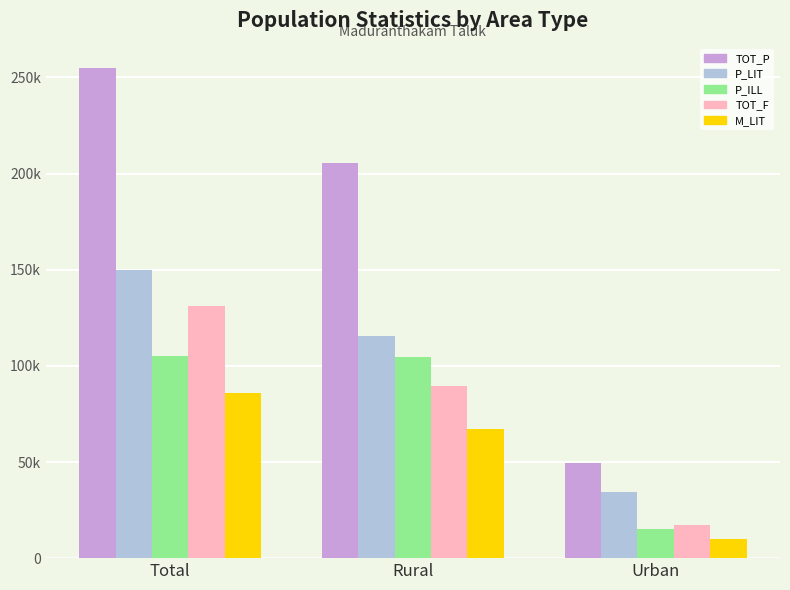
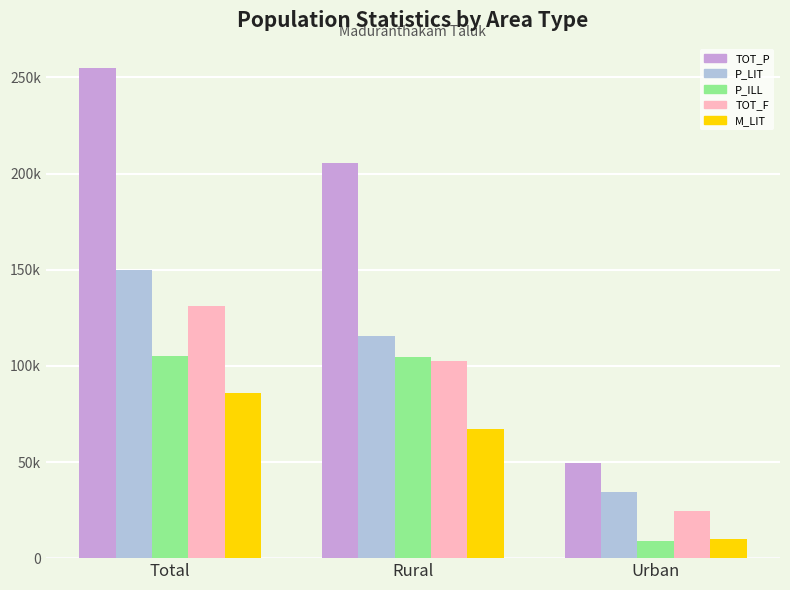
TOT_F, Rural: 89000 -> 102000
P_ILL, Urban: 15000 -> 9000
TOT_F, Urban: 17000 -> 25000
